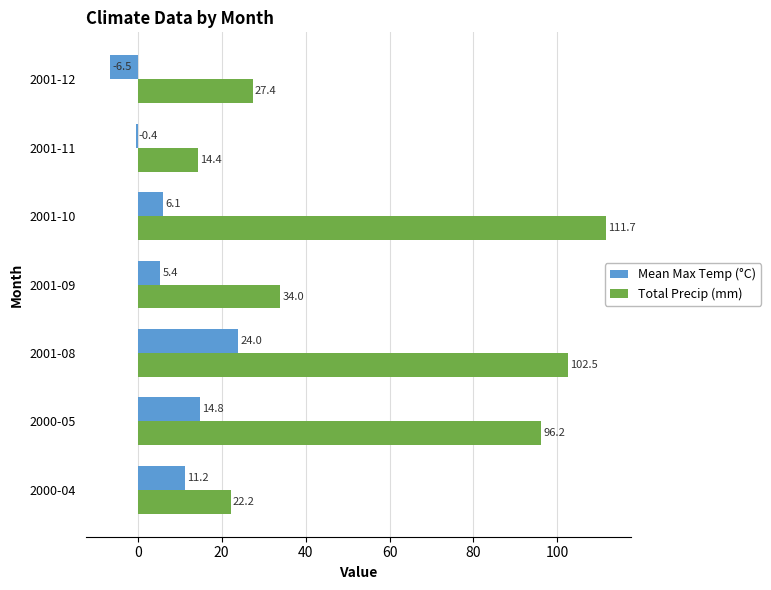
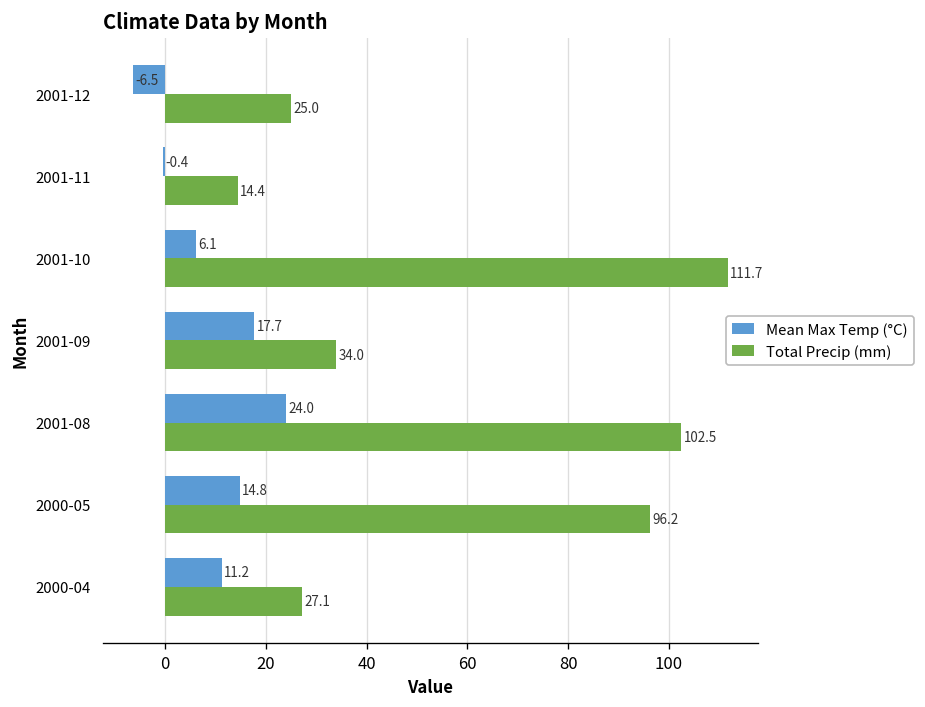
Total Precip (mm), 2001-12: 27.4 -> 25.0
Mean Max Temp (°C), 2001-09: 5.4 -> 17.7
Total Precip (mm), 2000-04: 22.2 -> 27.1
